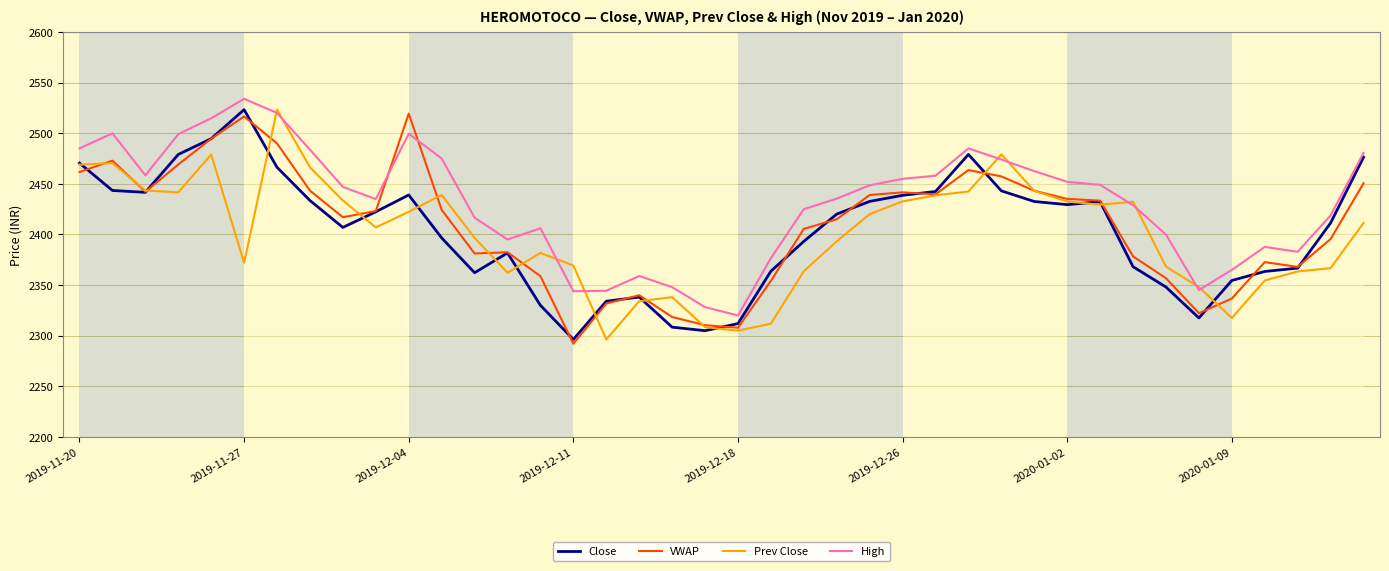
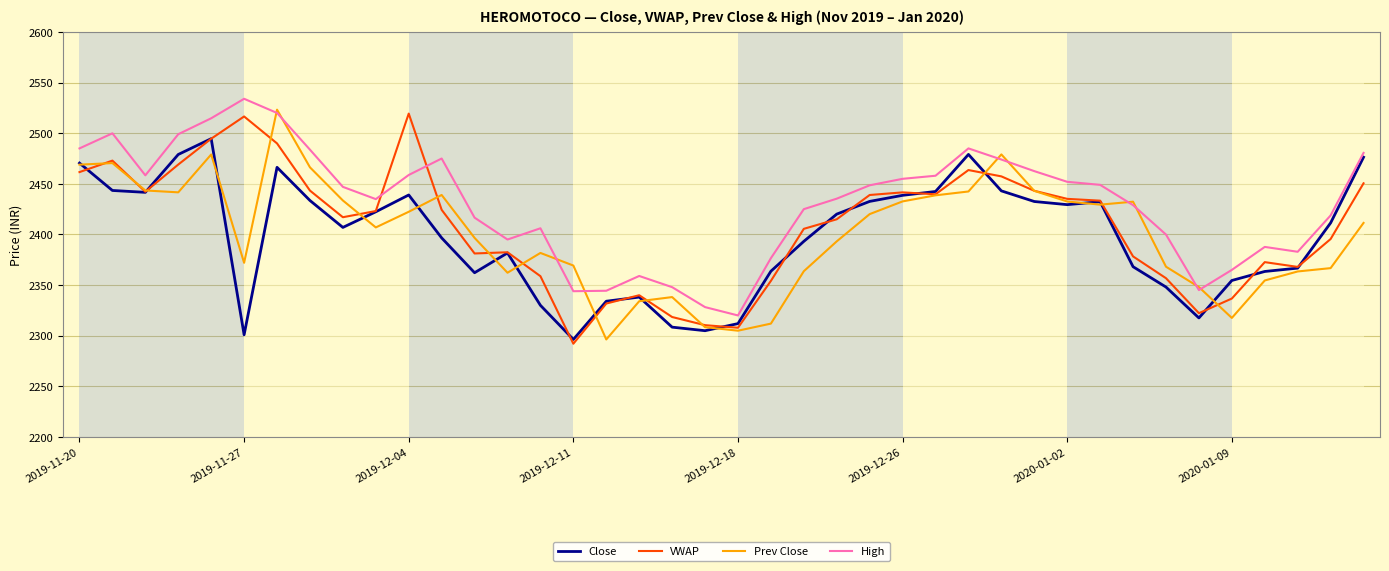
Close, 2019-11-27: 2523 -> 2301
High, 2019-12-04: 2500 -> 2459
